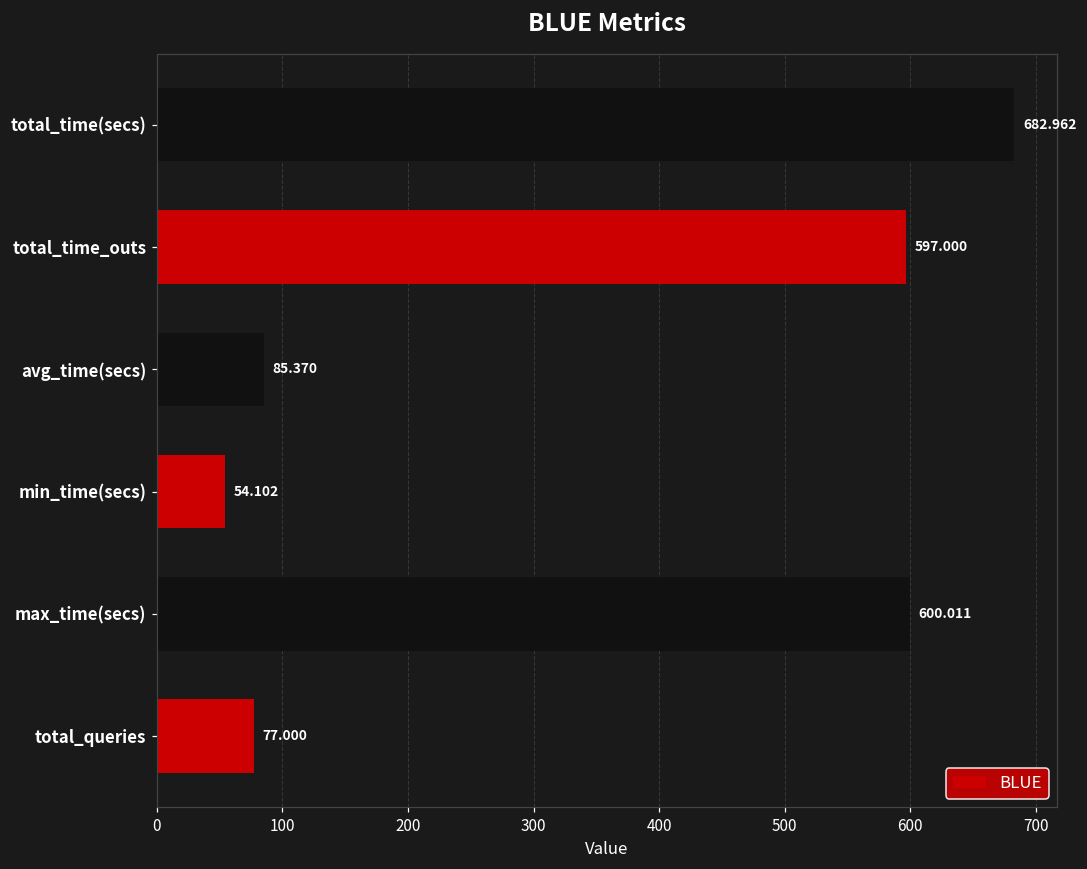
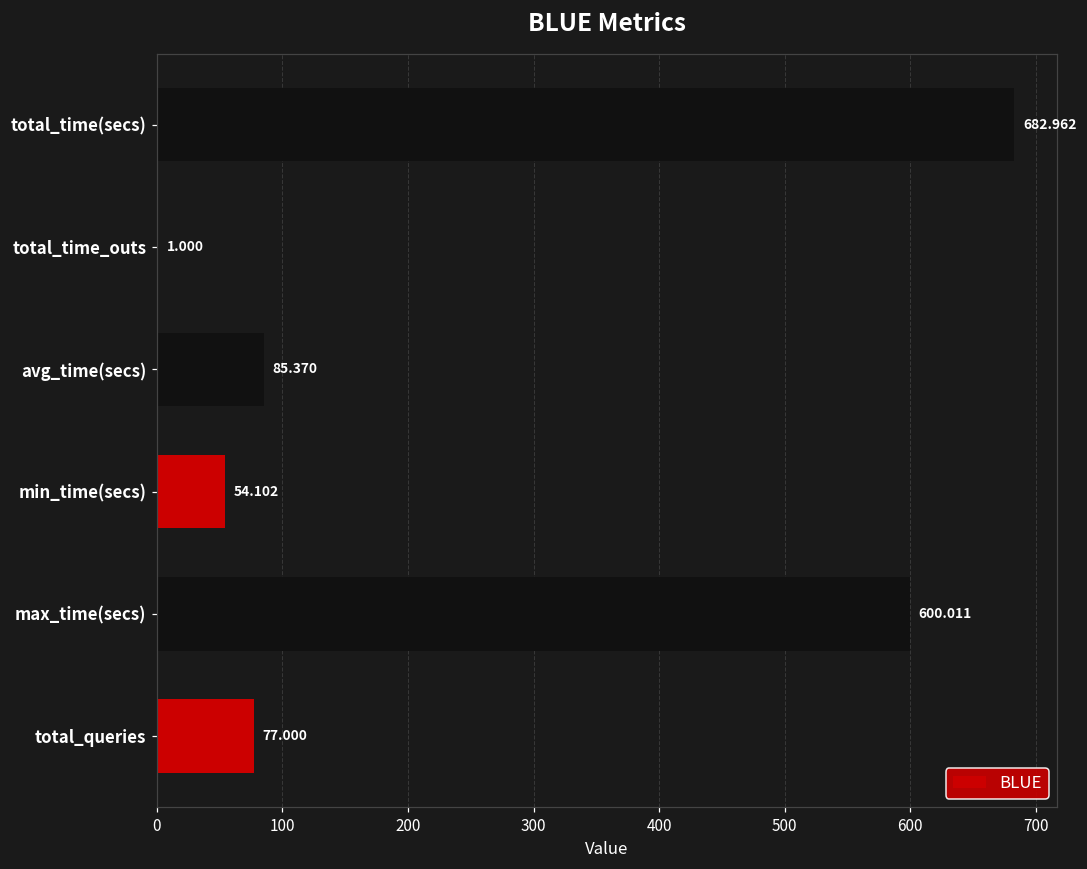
total_time_outs: 597.000 -> 1.000
